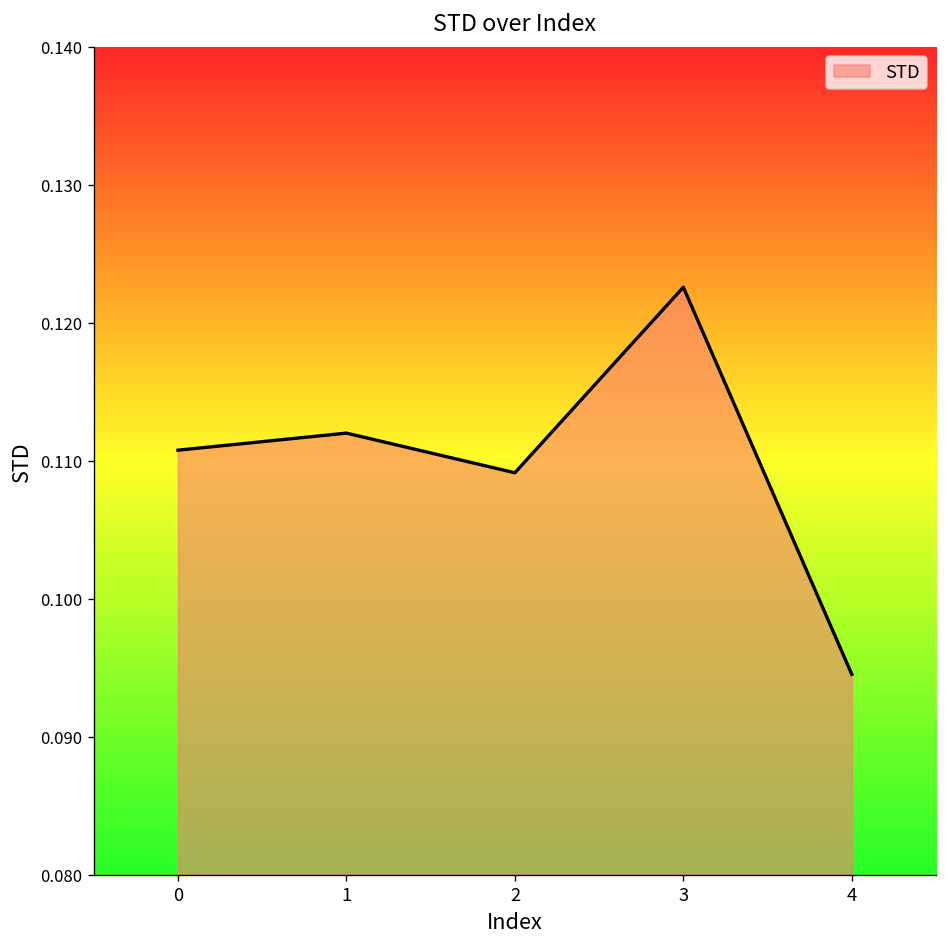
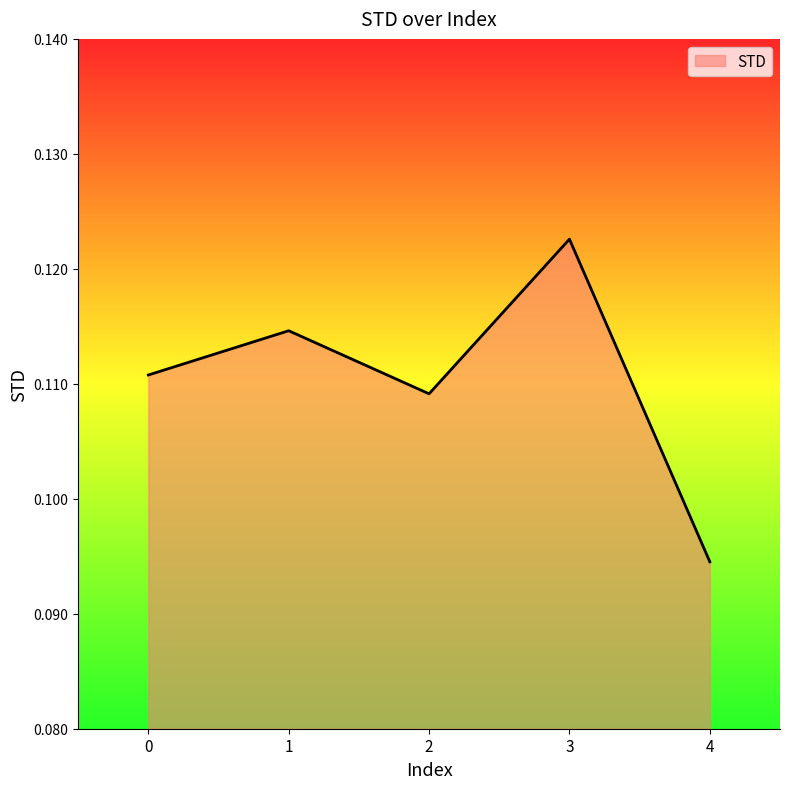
1: 0.1120 -> 0.1146
